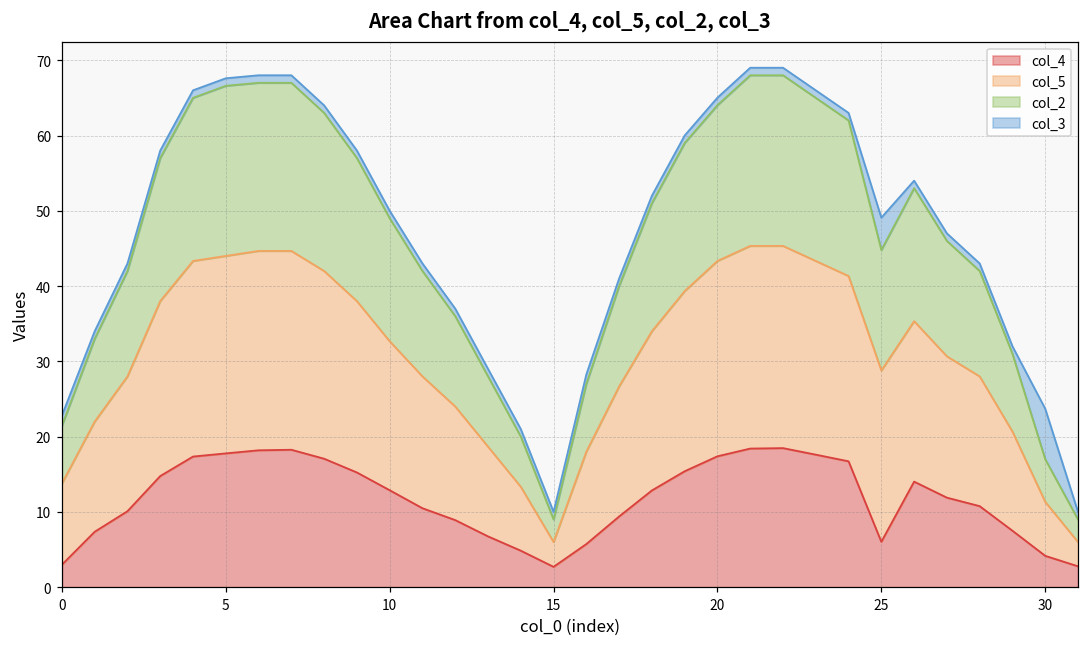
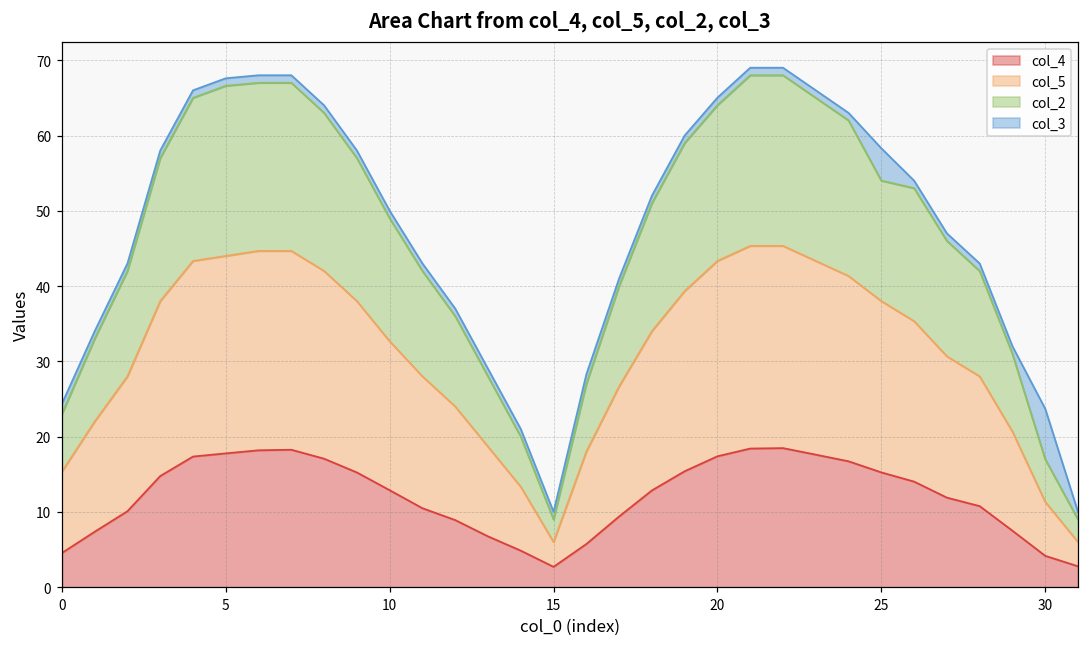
col_4, 0: 3 -> 5
col_4, 25: 6 -> 15
